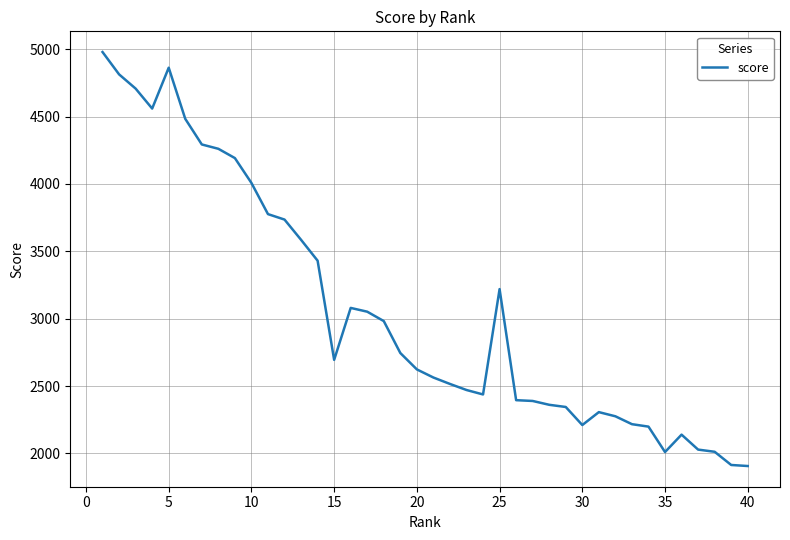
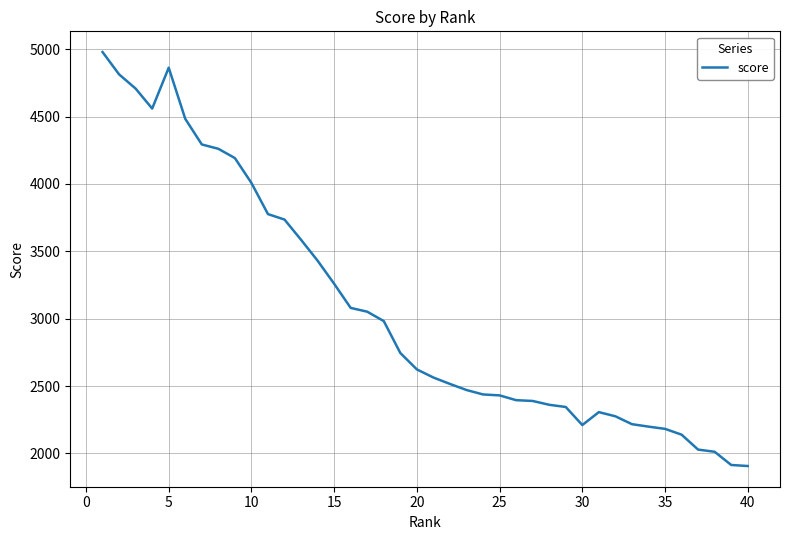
15: 2690 -> 3260
25: 3220 -> 2430
35: 2010 -> 2180
